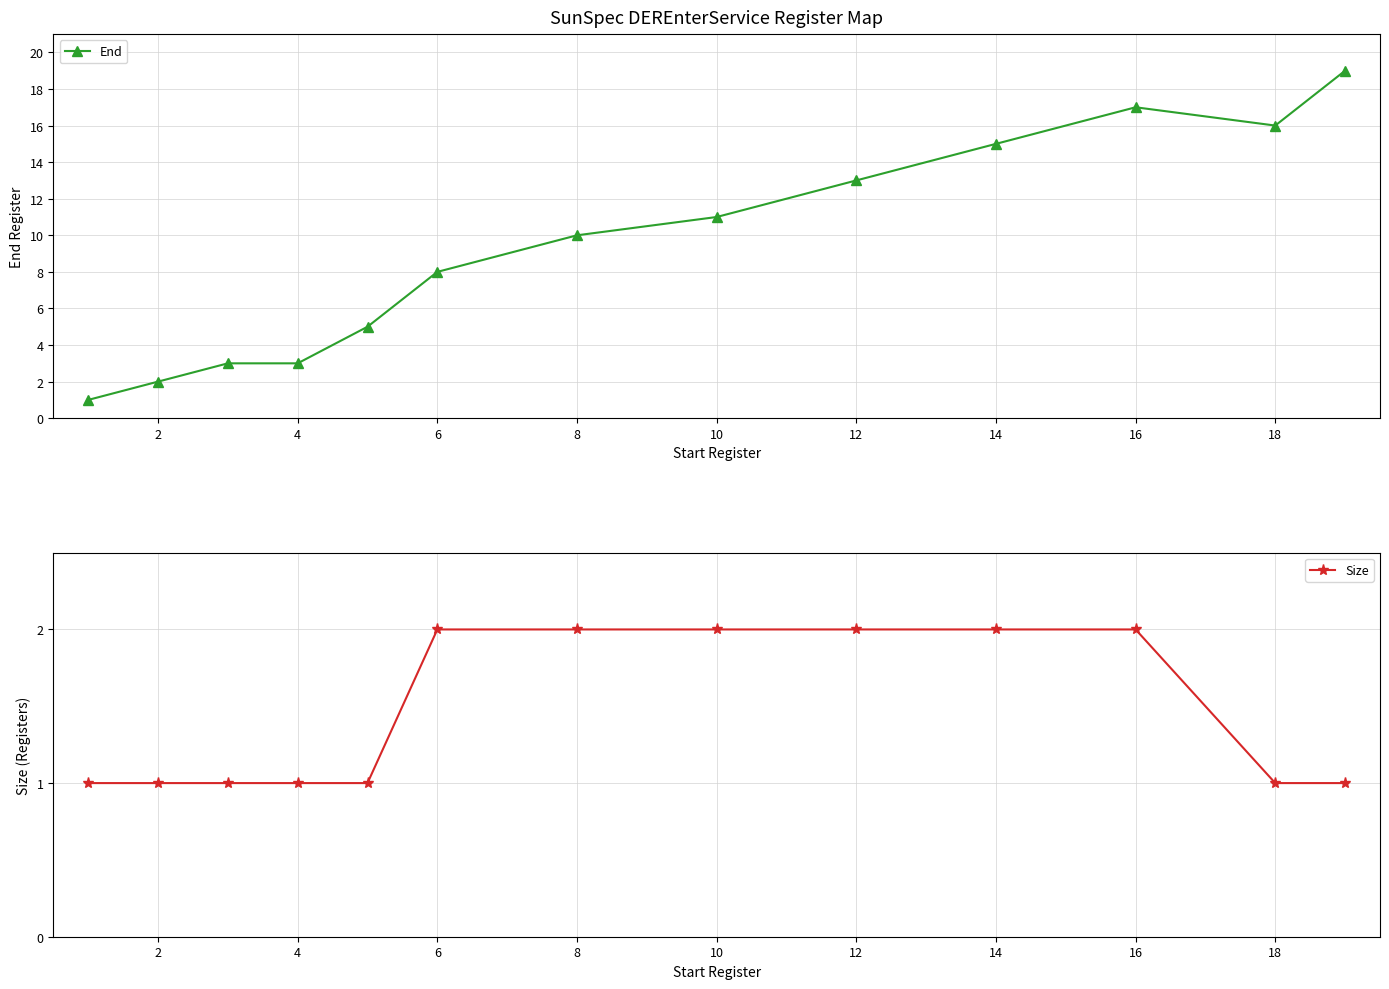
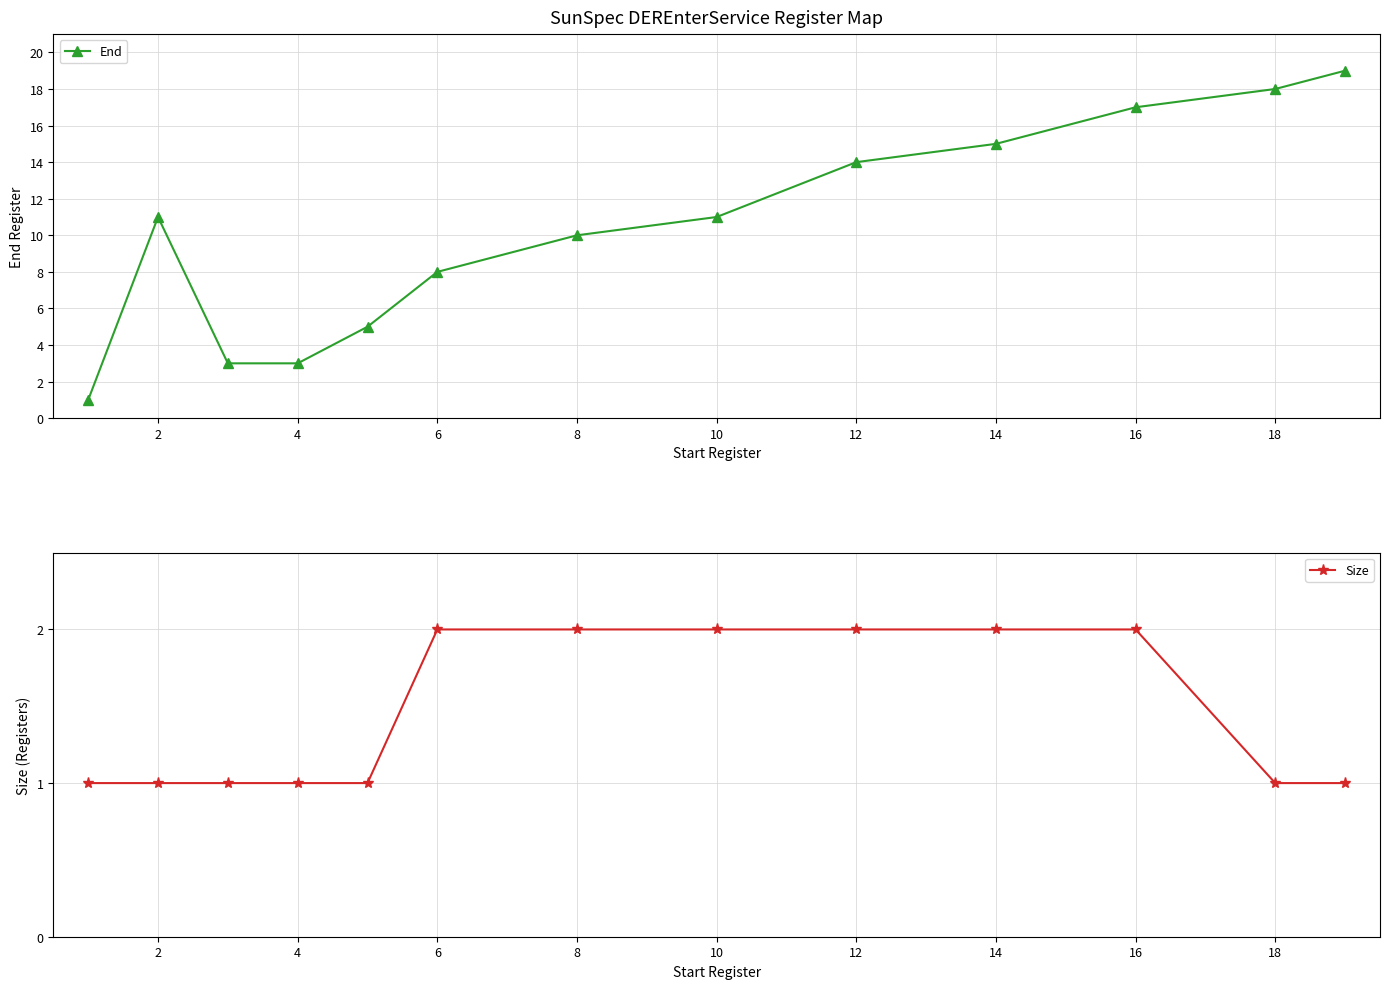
SunSpec DEREnterService Register Map, 2: 2 -> 11
SunSpec DEREnterService Register Map, 12: 13 -> 14
SunSpec DEREnterService Register Map, 18: 16 -> 18
